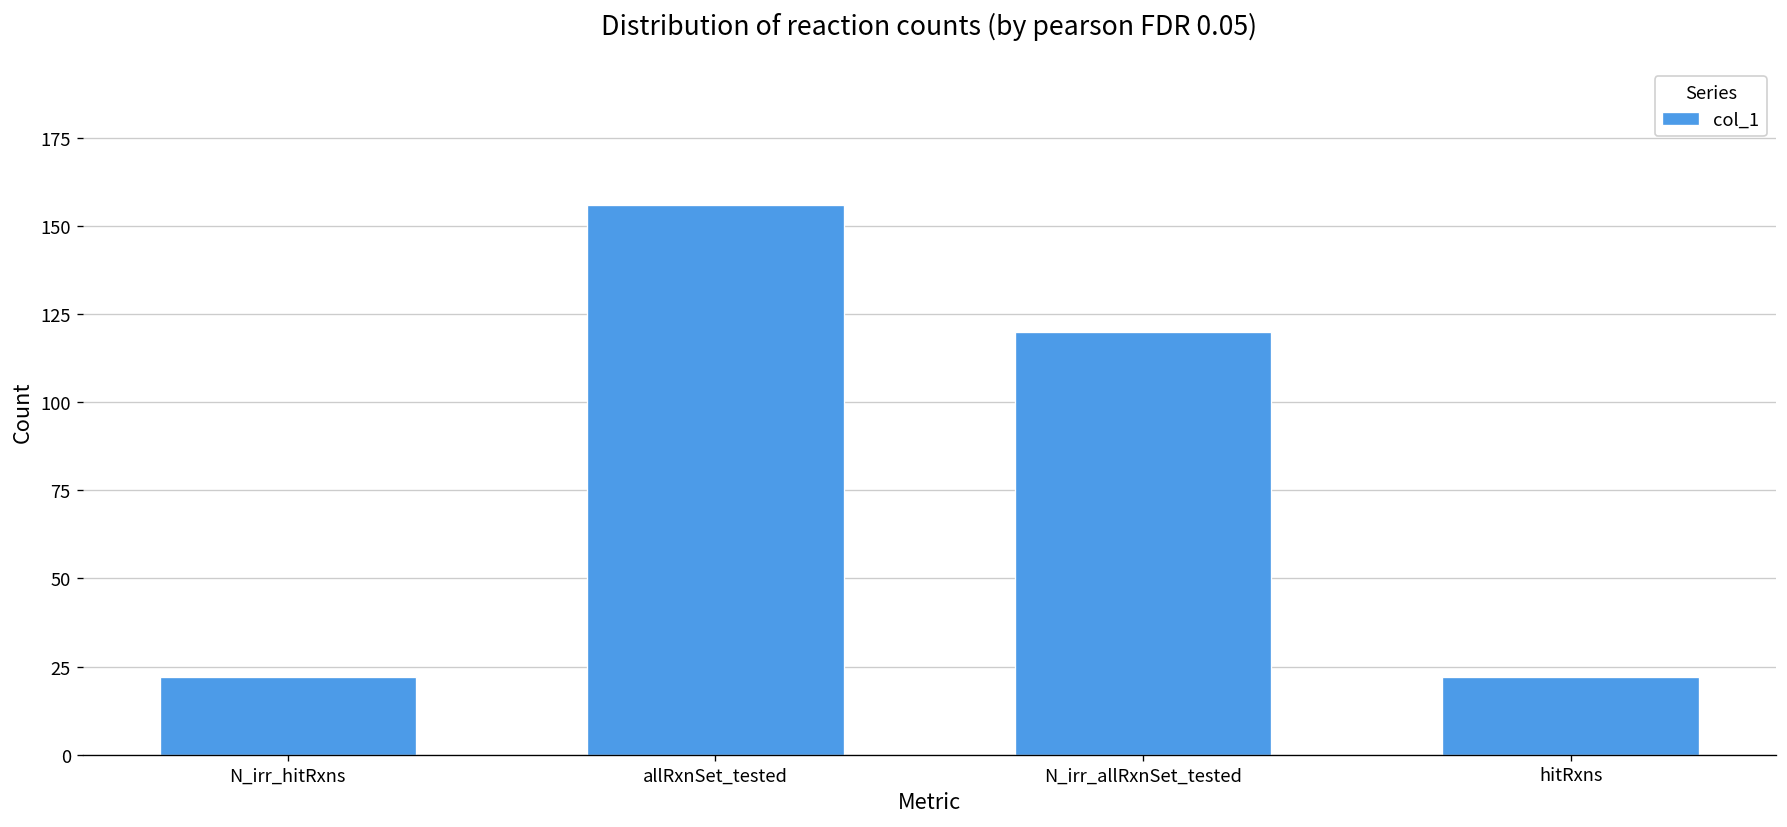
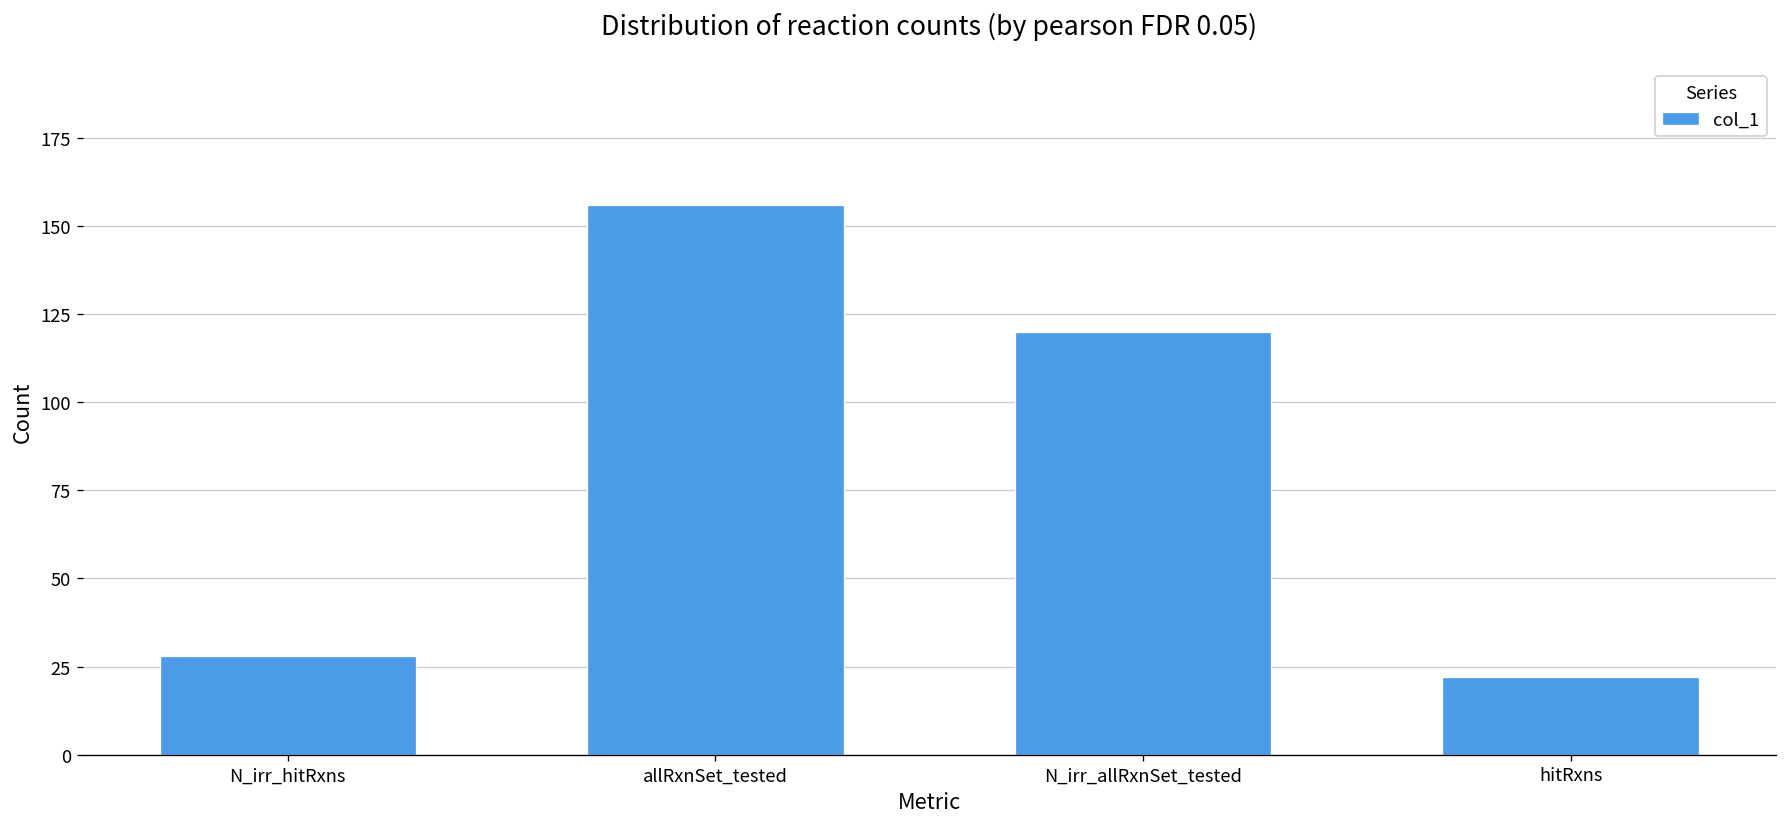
N_irr_hitRxns: 22 -> 28
